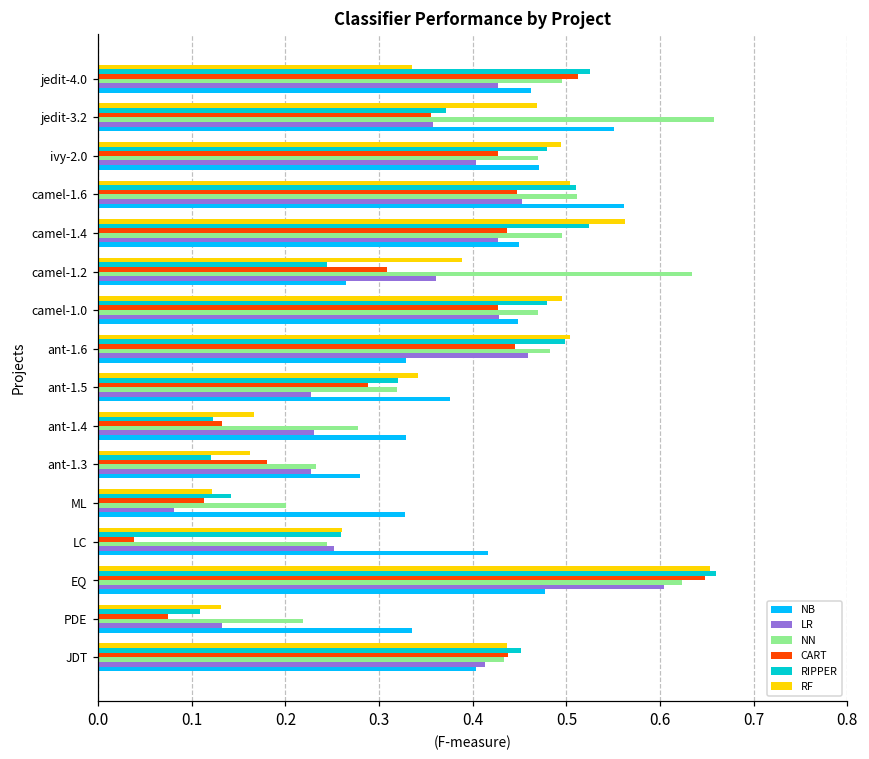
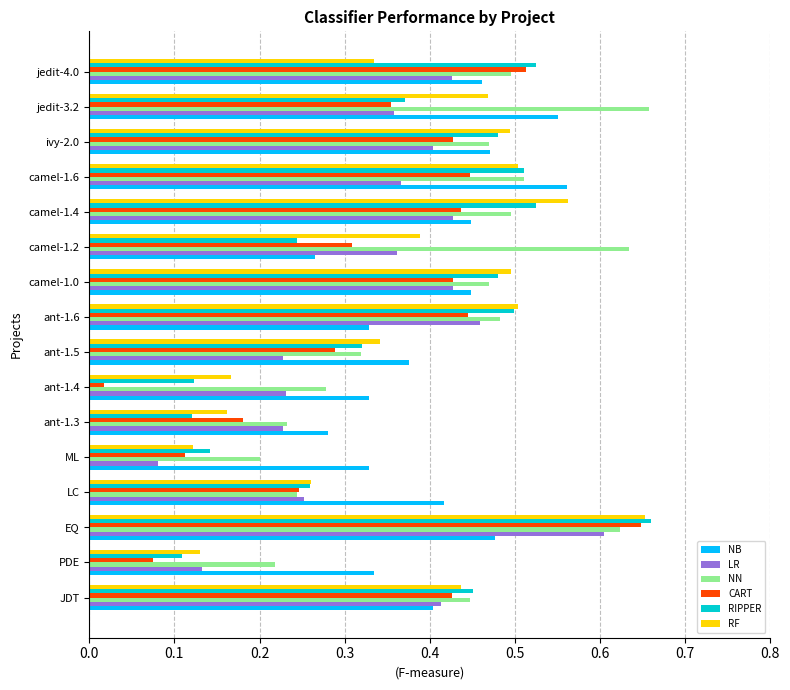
LR, camel-1.6: 0.45 -> 0.37
CART, ant-1.4: 0.13 -> 0.02
CART, LC: 0.04 -> 0.25
CART, JDT: 0.44 -> 0.43
NN, JDT: 0.43 -> 0.45
